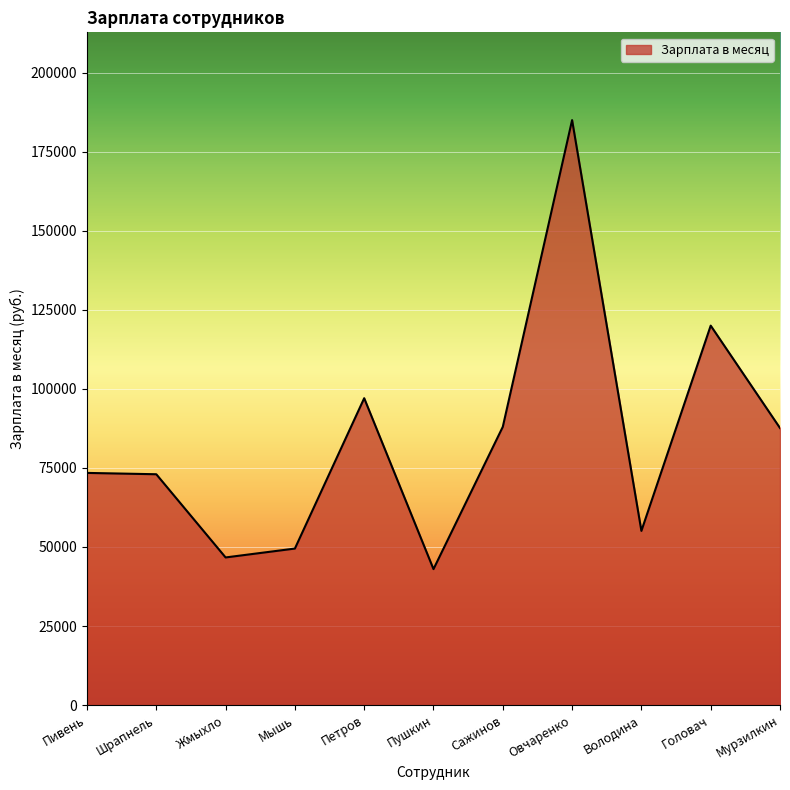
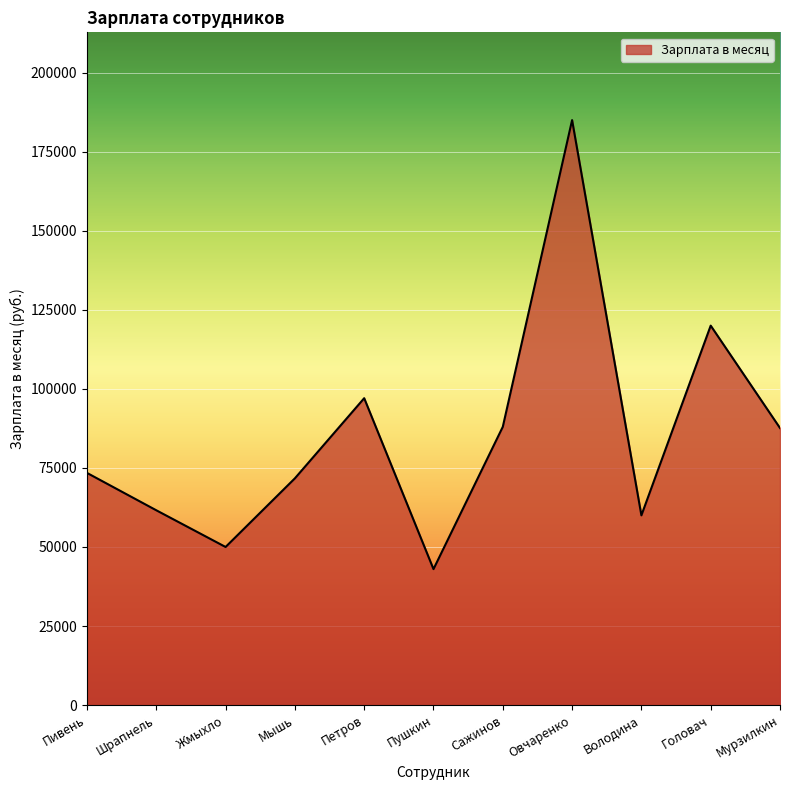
Шрапнель: 73000 -> 62000
Жмыхло: 47000 -> 50000
Мышь: 50000 -> 72000
Володина: 55000 -> 60000
